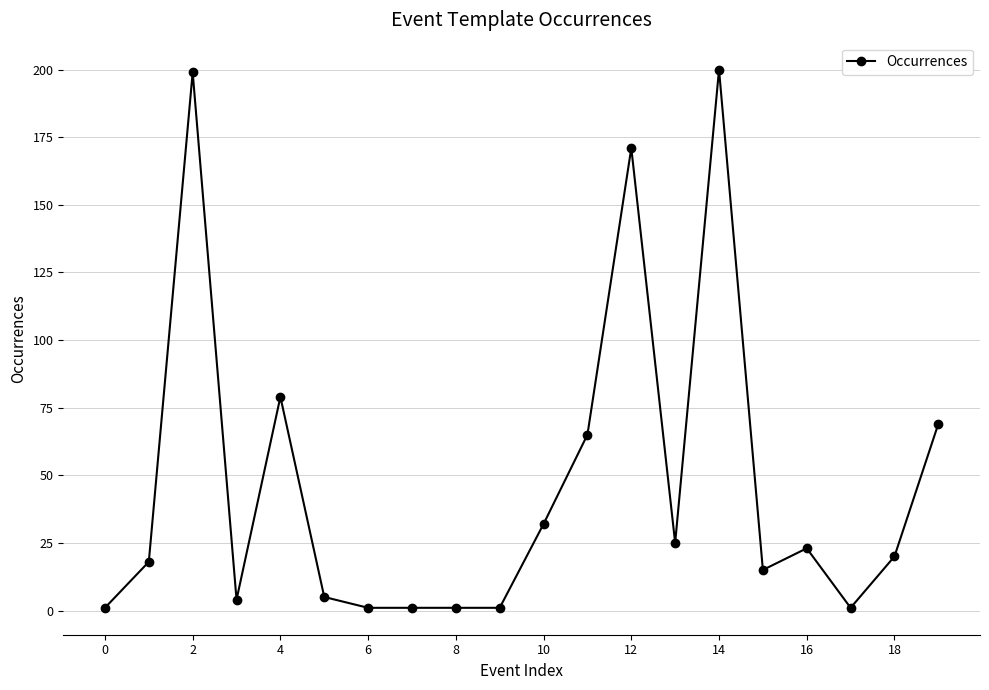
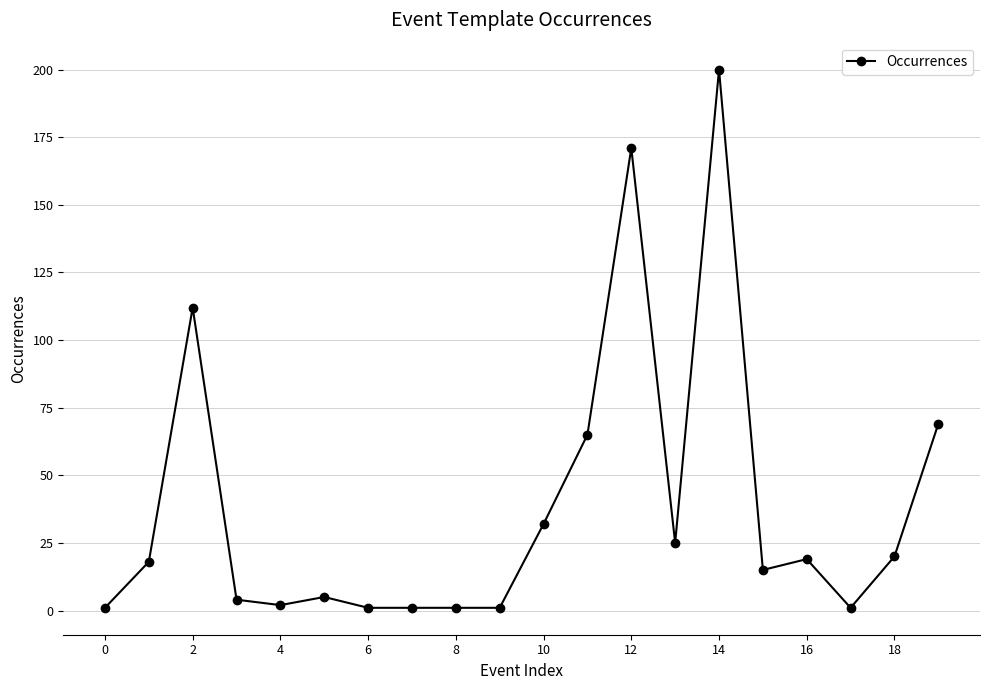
2: 199 -> 112
4: 79 -> 2
16: 23 -> 19
